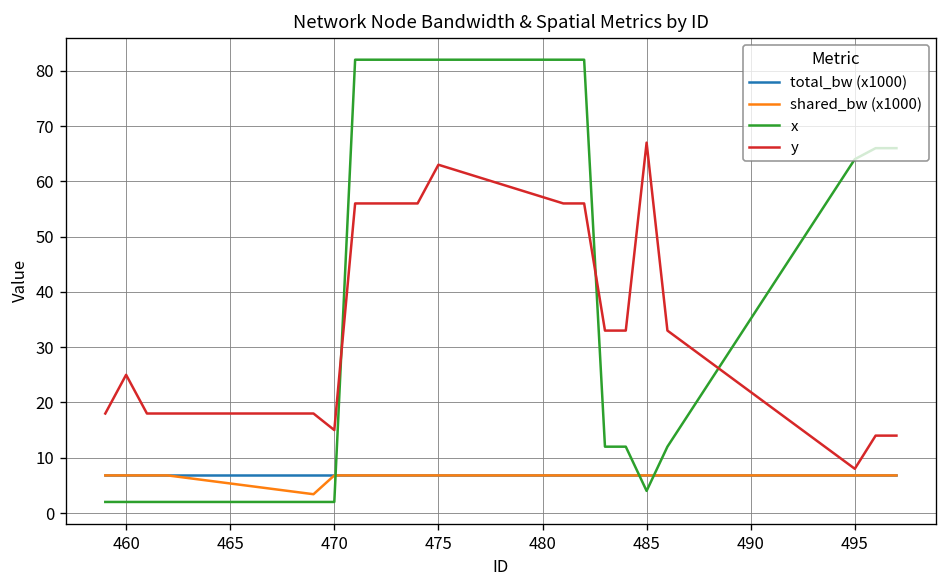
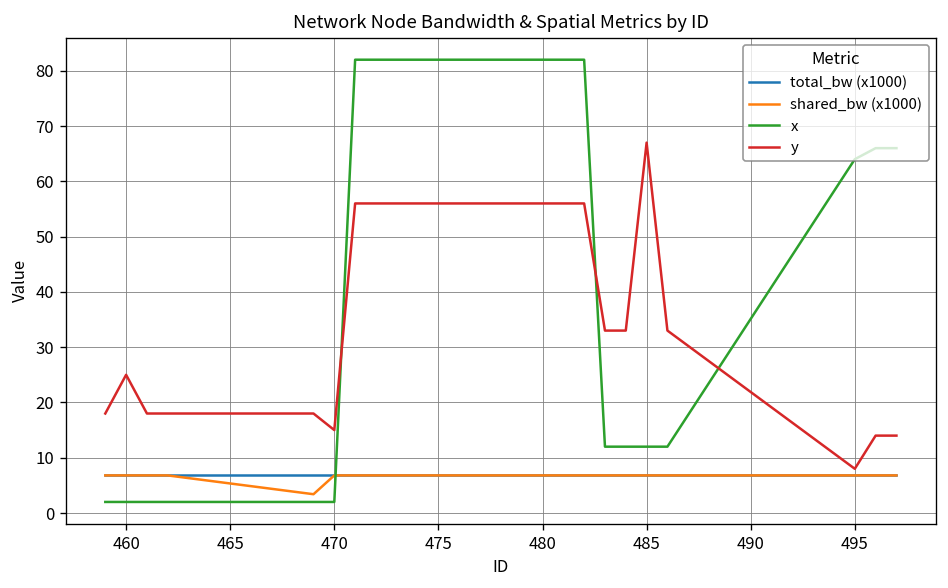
y, 475: 63 -> 56
x, 485: 4 -> 12
